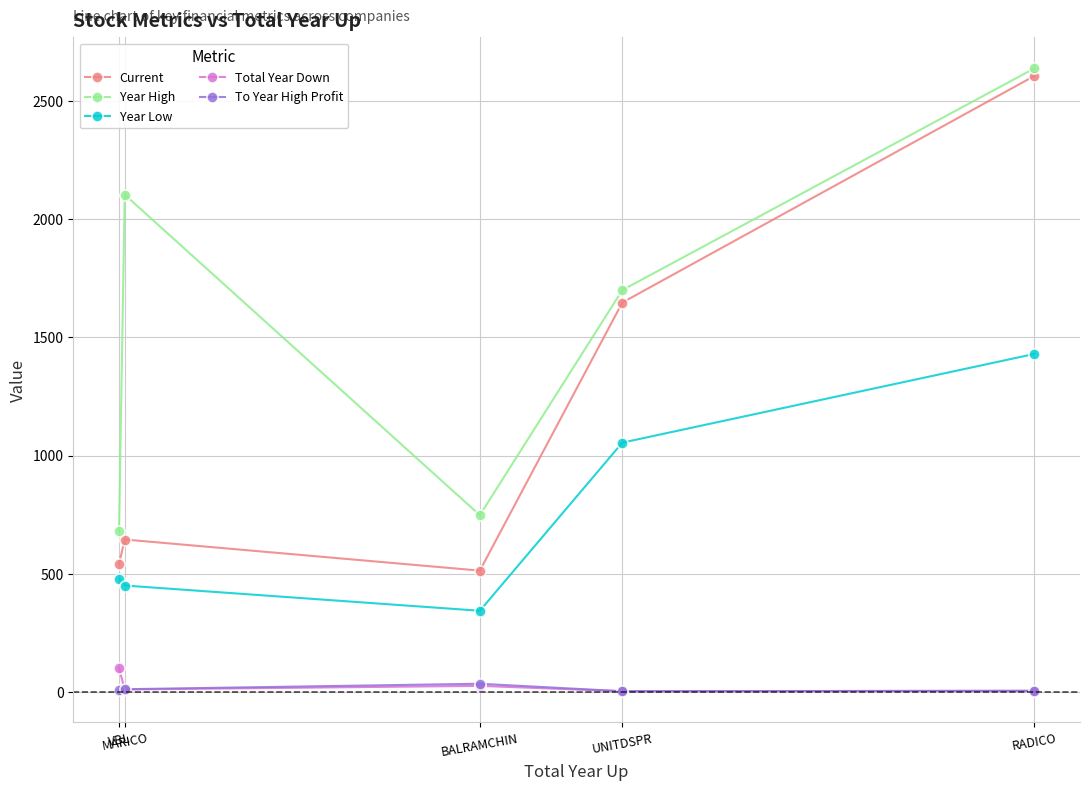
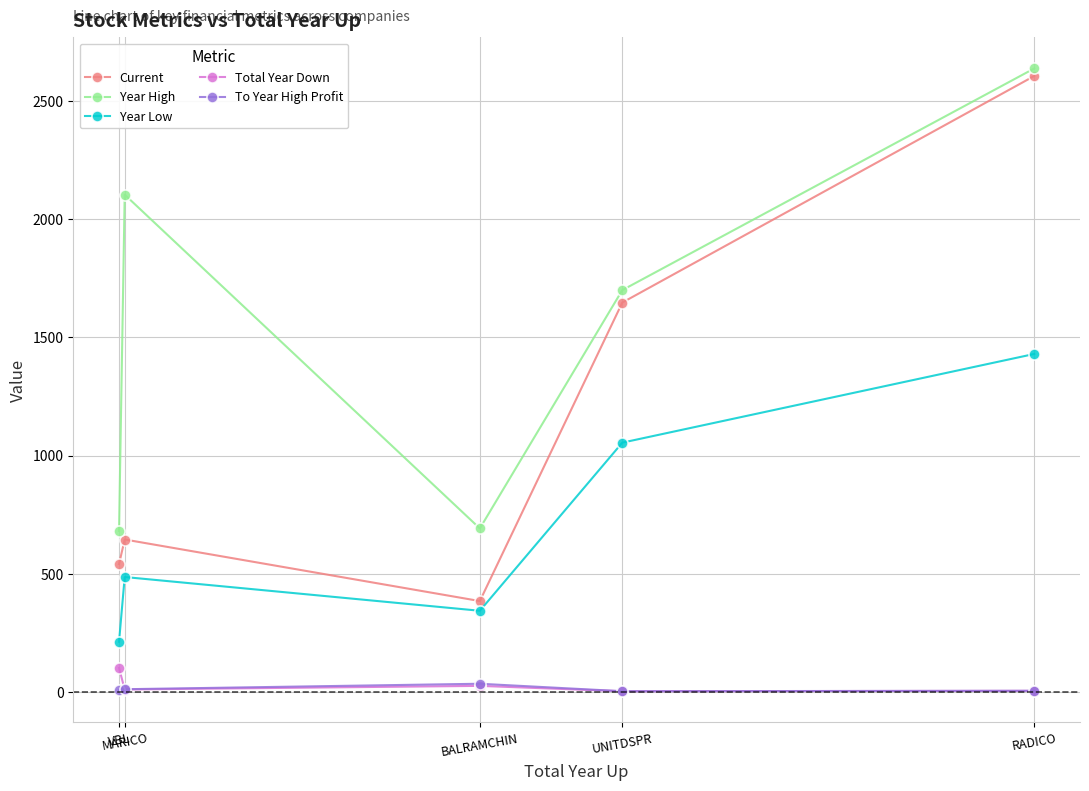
Year Low, VBL: 480 -> 210
Year Low, MARICO: 450 -> 490
Current, BALRAMCHIN: 510 -> 380
Year High, BALRAMCHIN: 750 -> 690
